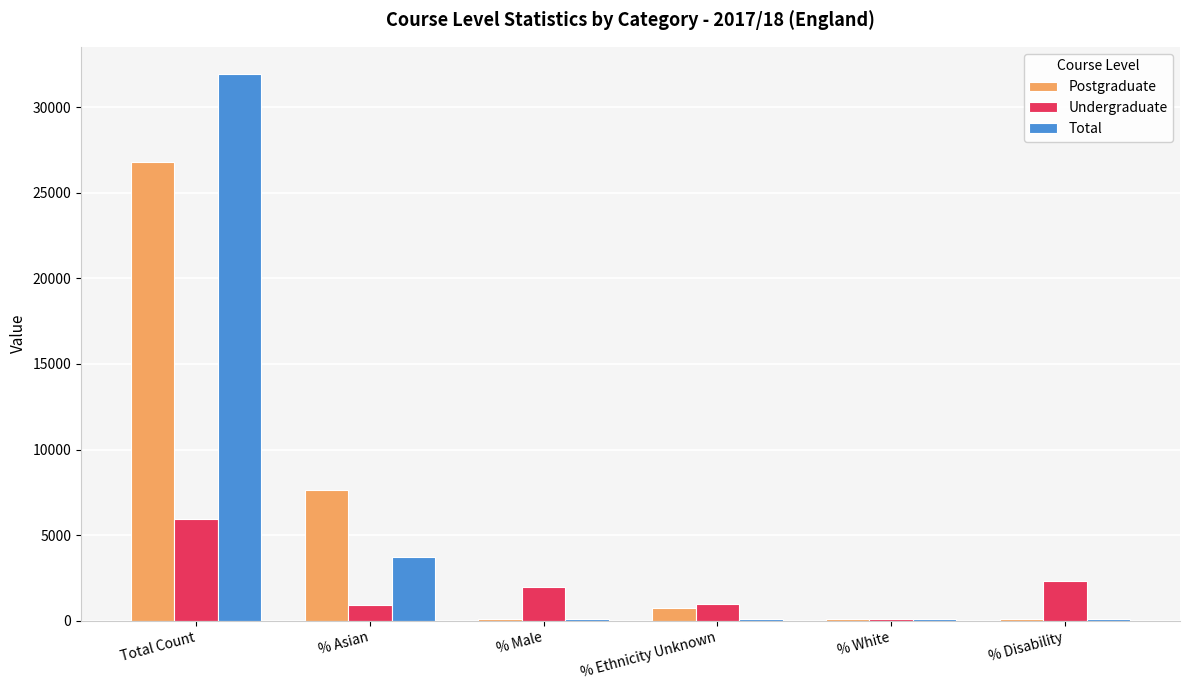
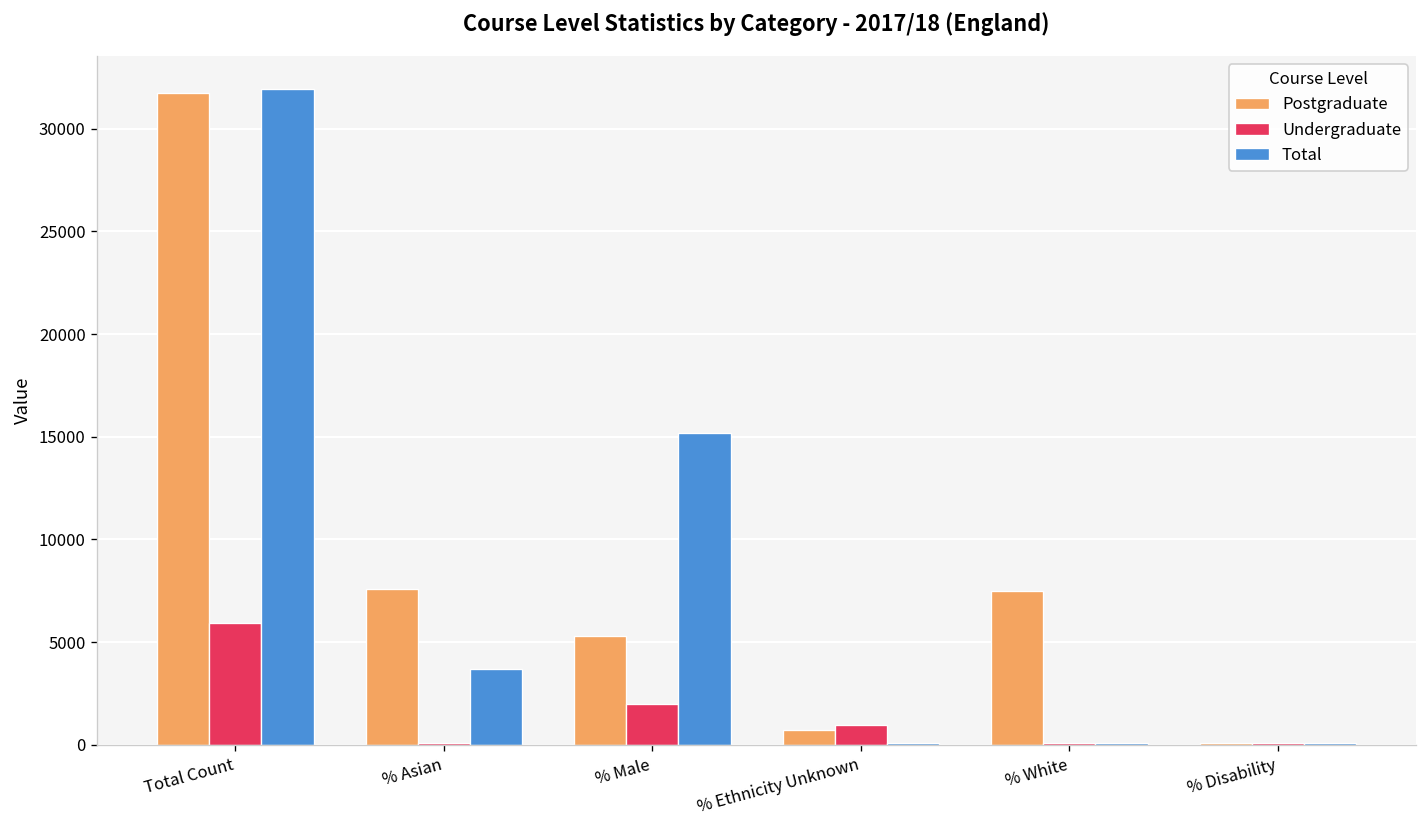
Postgraduate, Total Count: 26800 -> 31700
Undergraduate, % Asian: 900 -> 100
Postgraduate, % Male: 100 -> 5300
Total, % Male: 100 -> 15200
Postgraduate, % White: 100 -> 7500
Undergraduate, % Disability: 2300 -> 100
